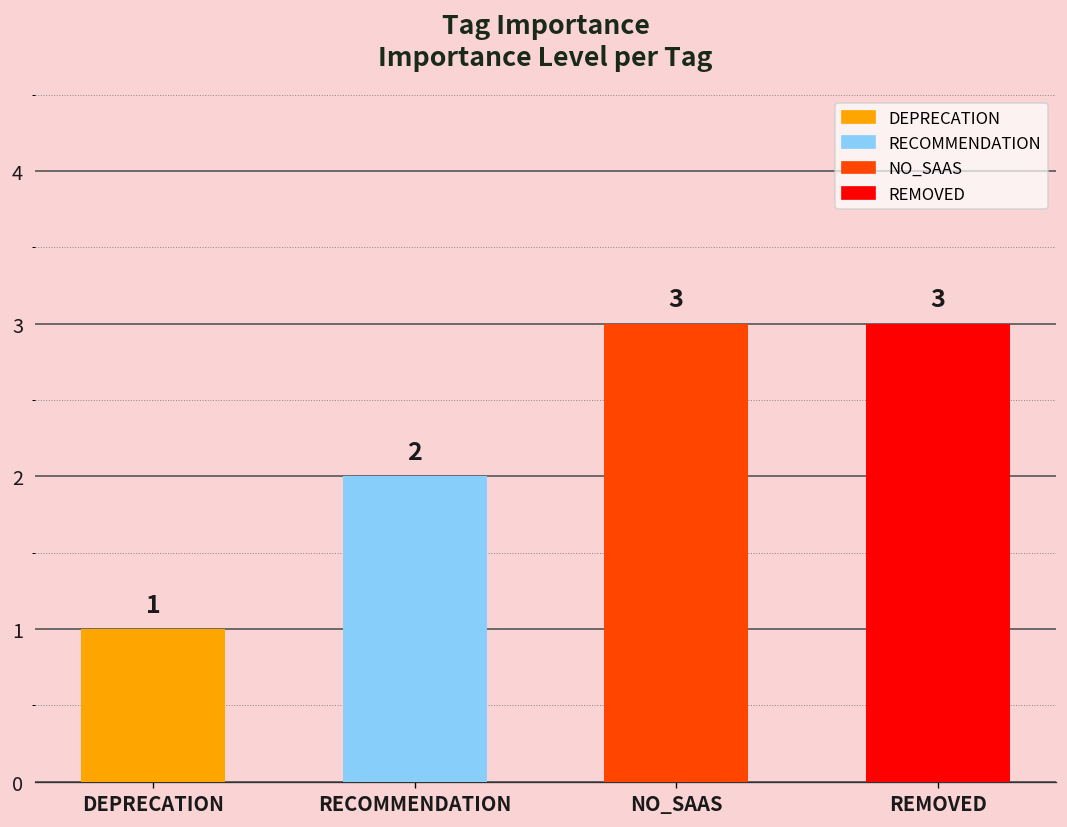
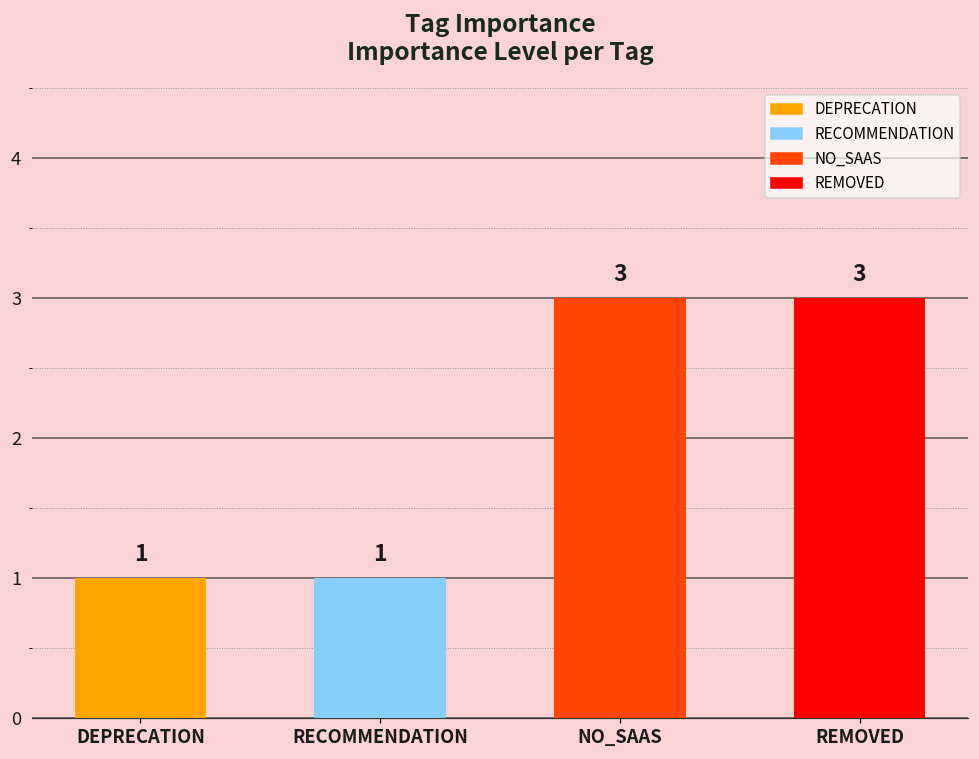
RECOMMENDATION: 2 -> 1
